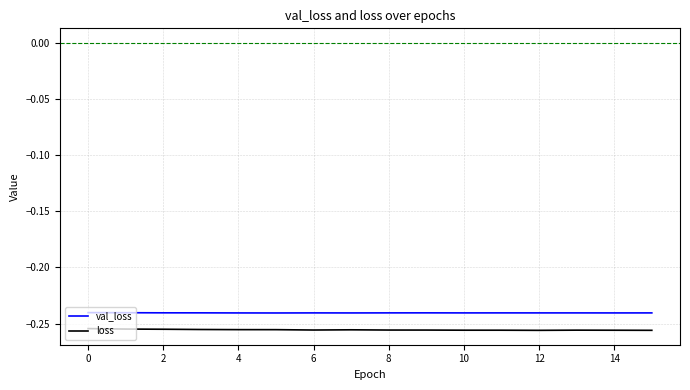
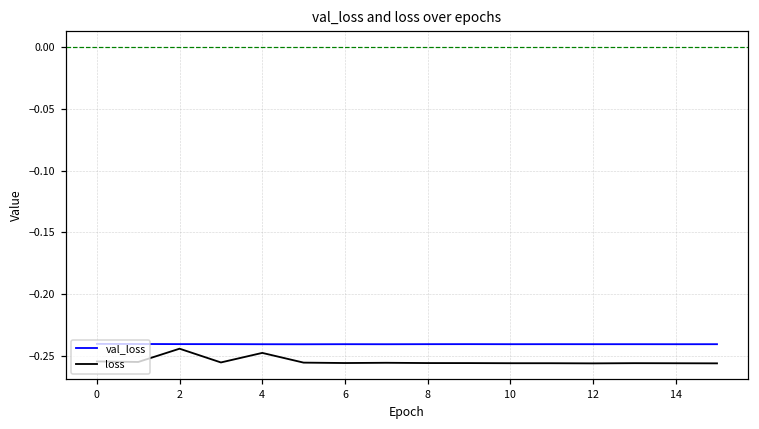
loss, 2: -0.255 -> -0.244
loss, 4: -0.255 -> -0.248
